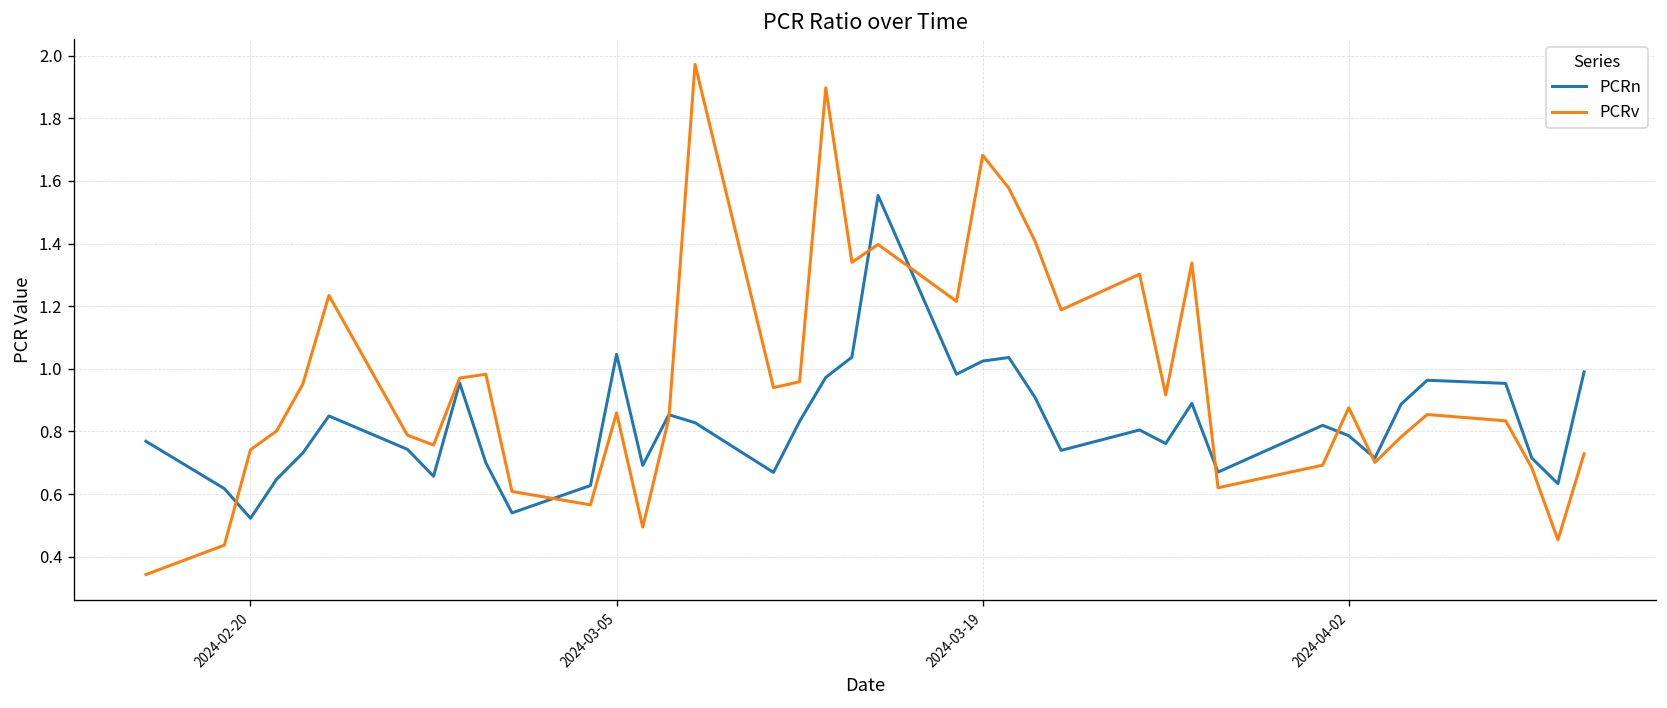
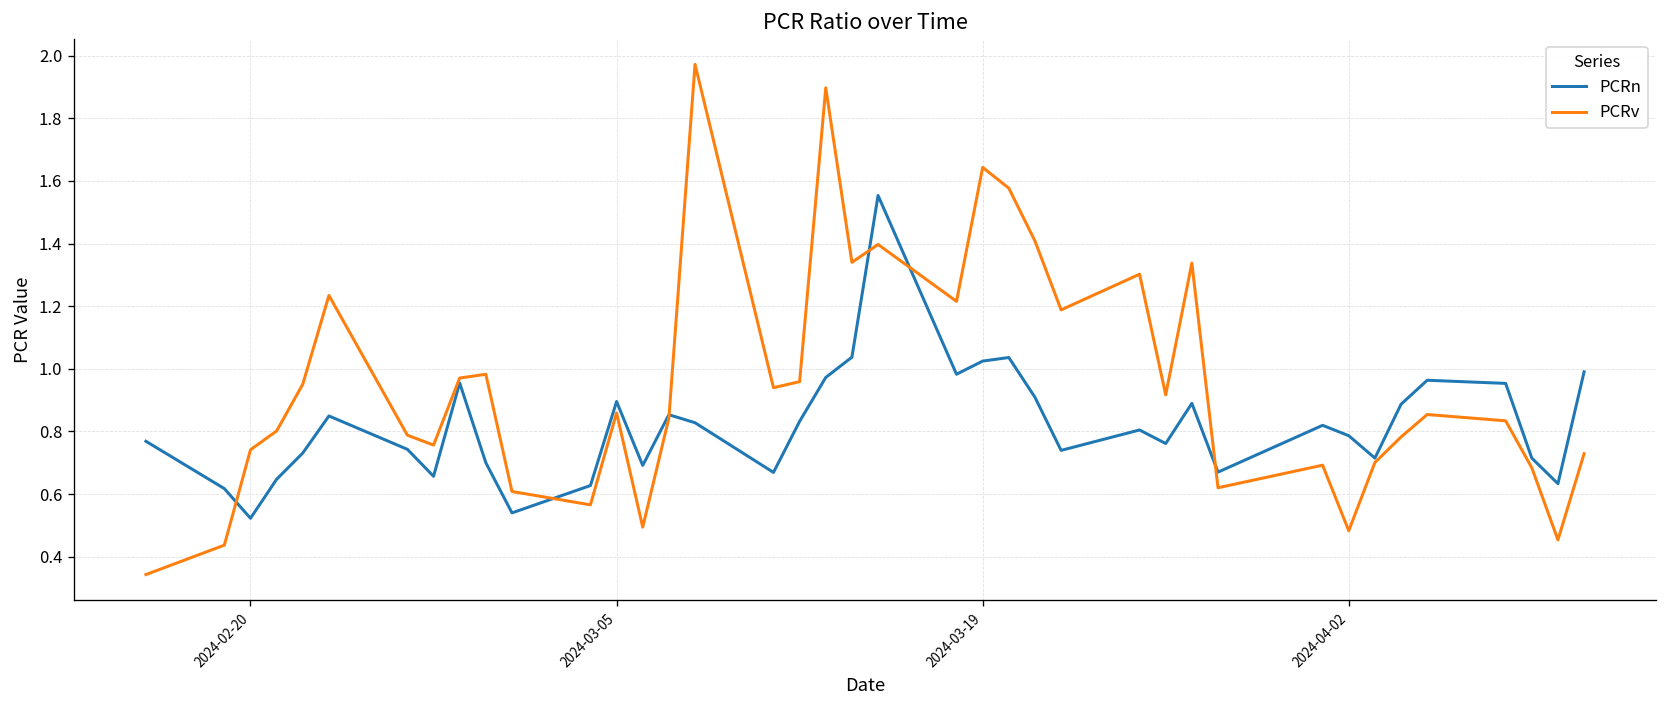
PCRn, 2024-03-05: 1.05 -> 0.90
PCRv, 2024-03-19: 1.68 -> 1.64
PCRv, 2024-04-02: 0.88 -> 0.48
